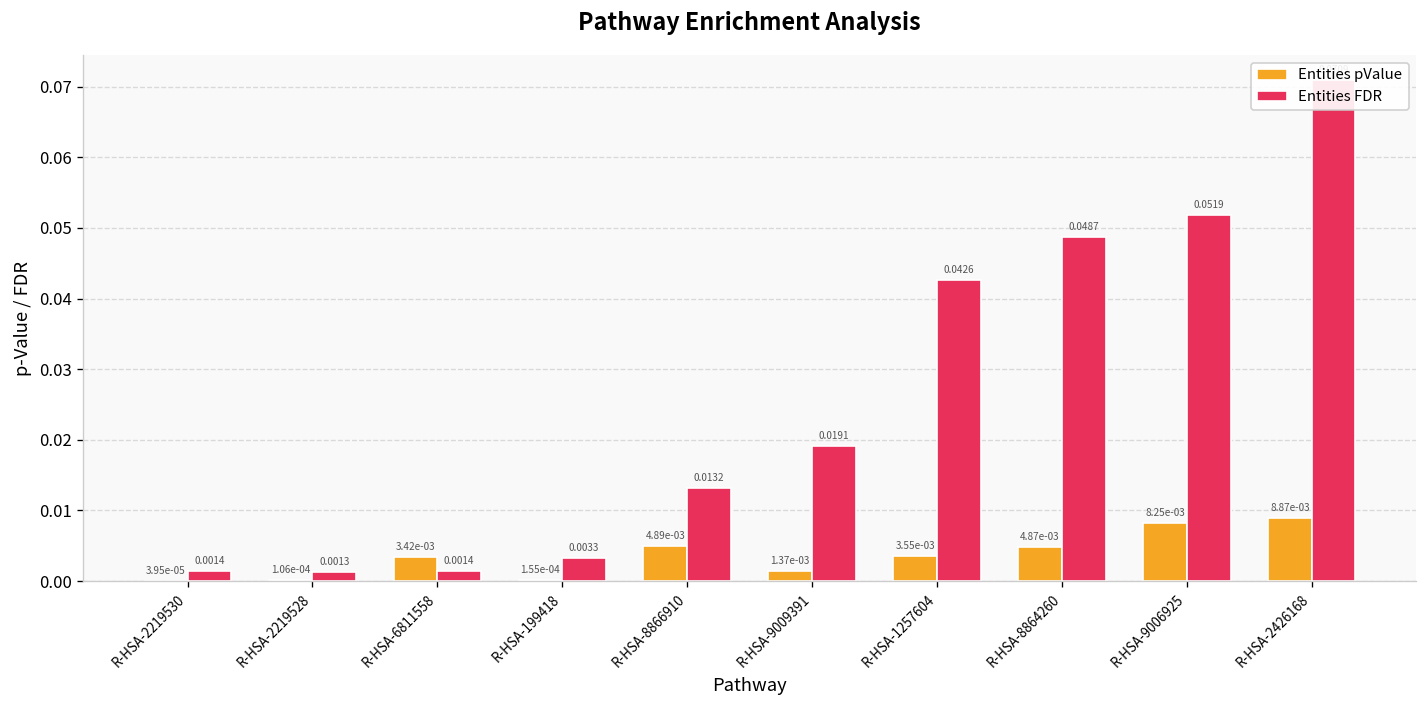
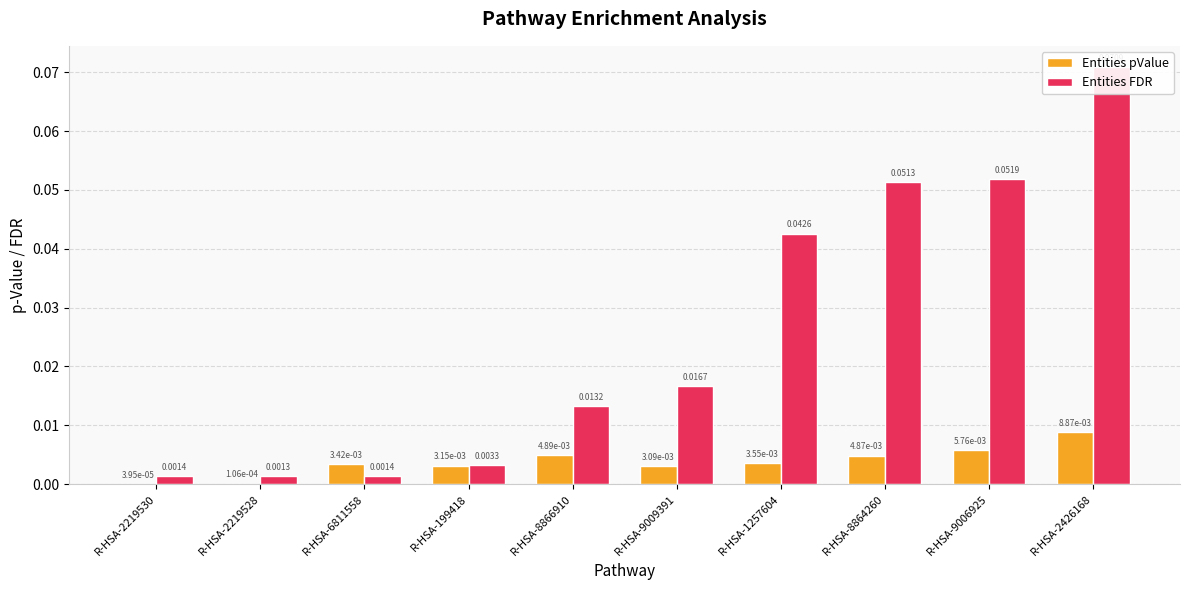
Entities pValue, R-HSA-199418: 1.55e-04 -> 3.15e-03
Entities pValue, R-HSA-9009391: 1.37e-03 -> 3.09e-03
Entities FDR, R-HSA-9009391: 0.0191 -> 0.0167
Entities FDR, R-HSA-8864260: 0.0487 -> 0.0513
Entities pValue, R-HSA-9006925: 8.25e-03 -> 5.76e-03
